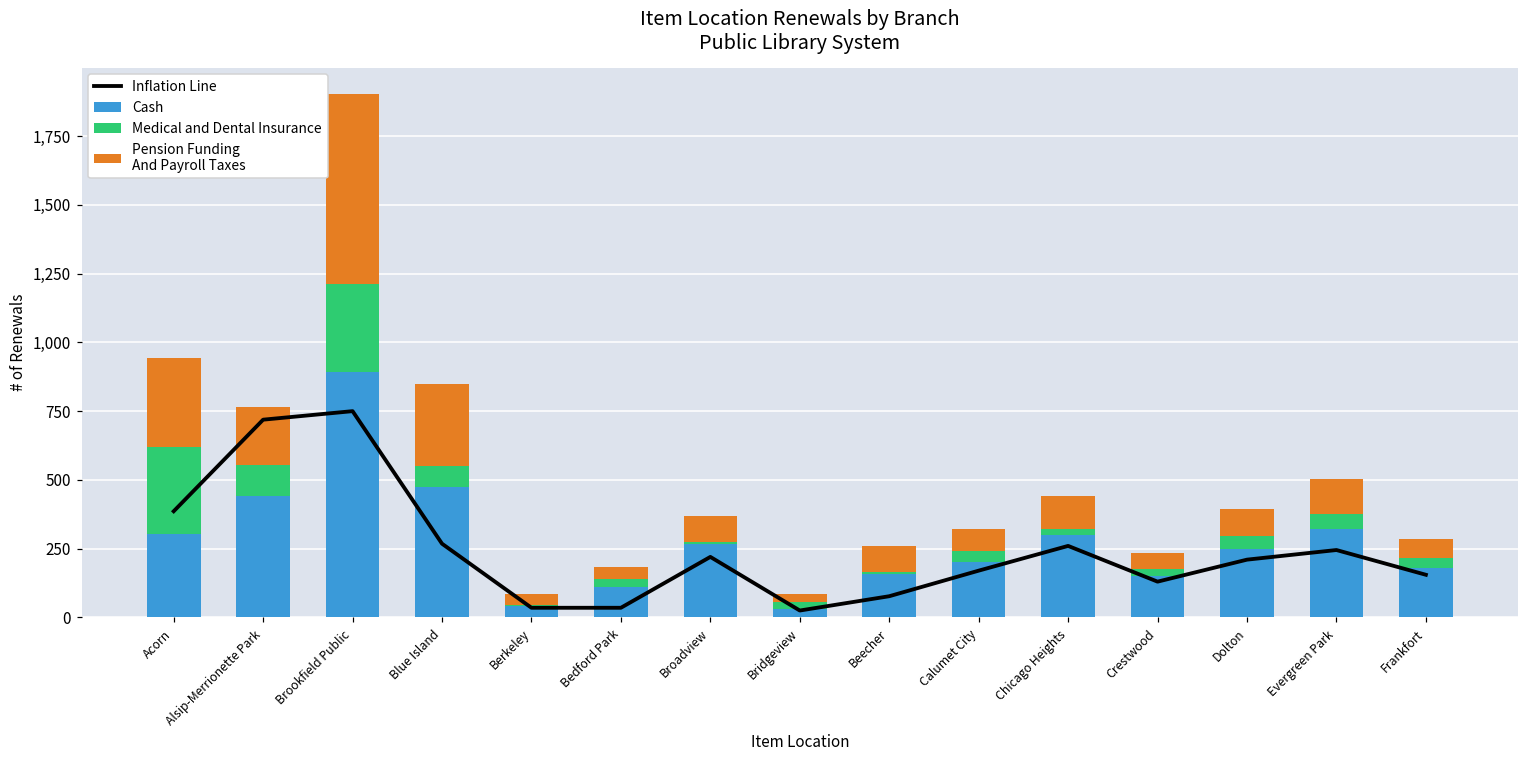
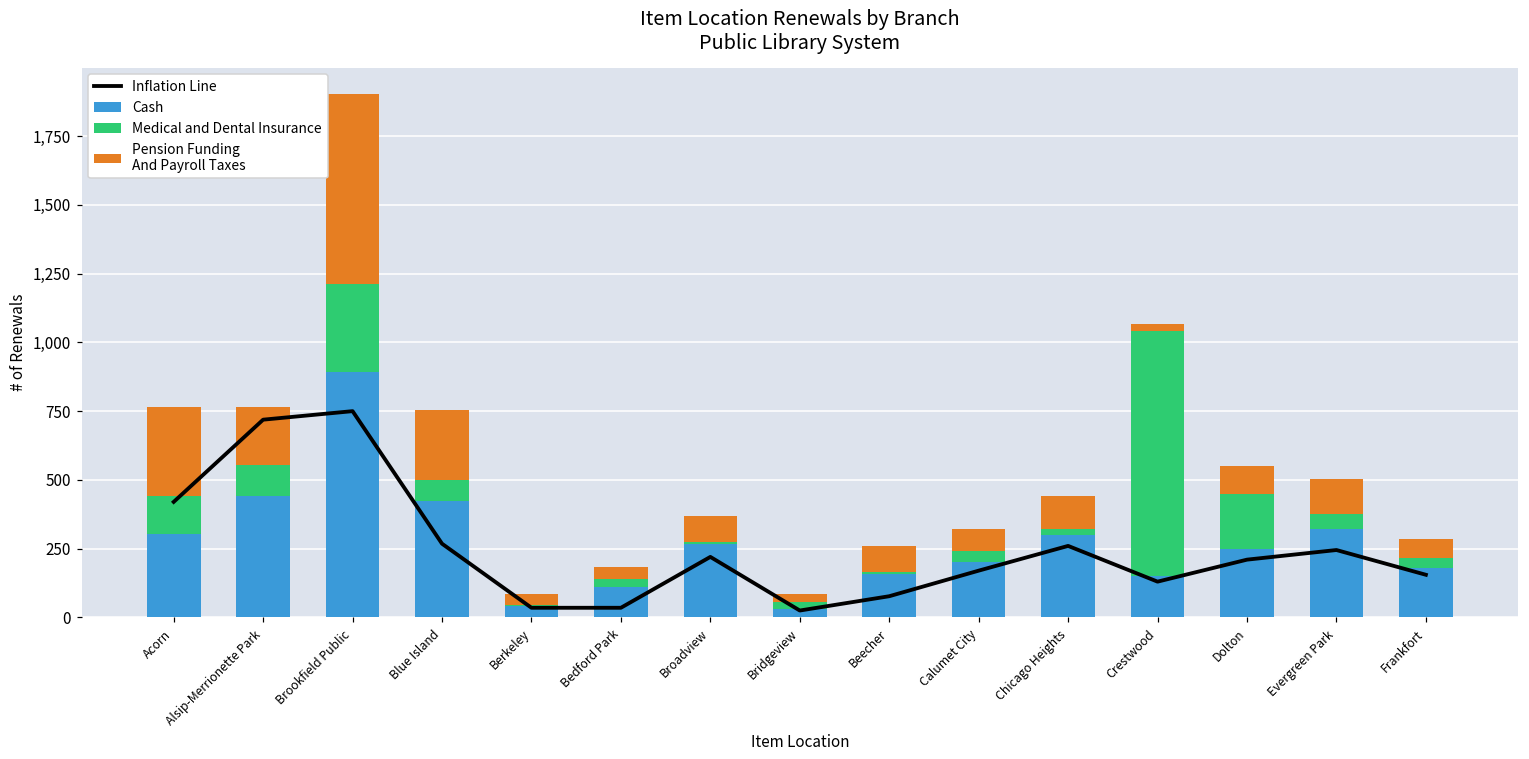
Inflation Line, Acorn: 390 -> 420
Medical and Dental Insurance, Acorn: 320 -> 140
Cash, Blue Island: 470 -> 420
Pension Funding And Payroll Taxes, Blue Island: 300 -> 250
Medical and Dental Insurance, Crestwood: 30 -> 890
Pension Funding And Payroll Taxes, Crestwood: 60 -> 30
Medical and Dental Insurance, Dolton: 50 -> 200
